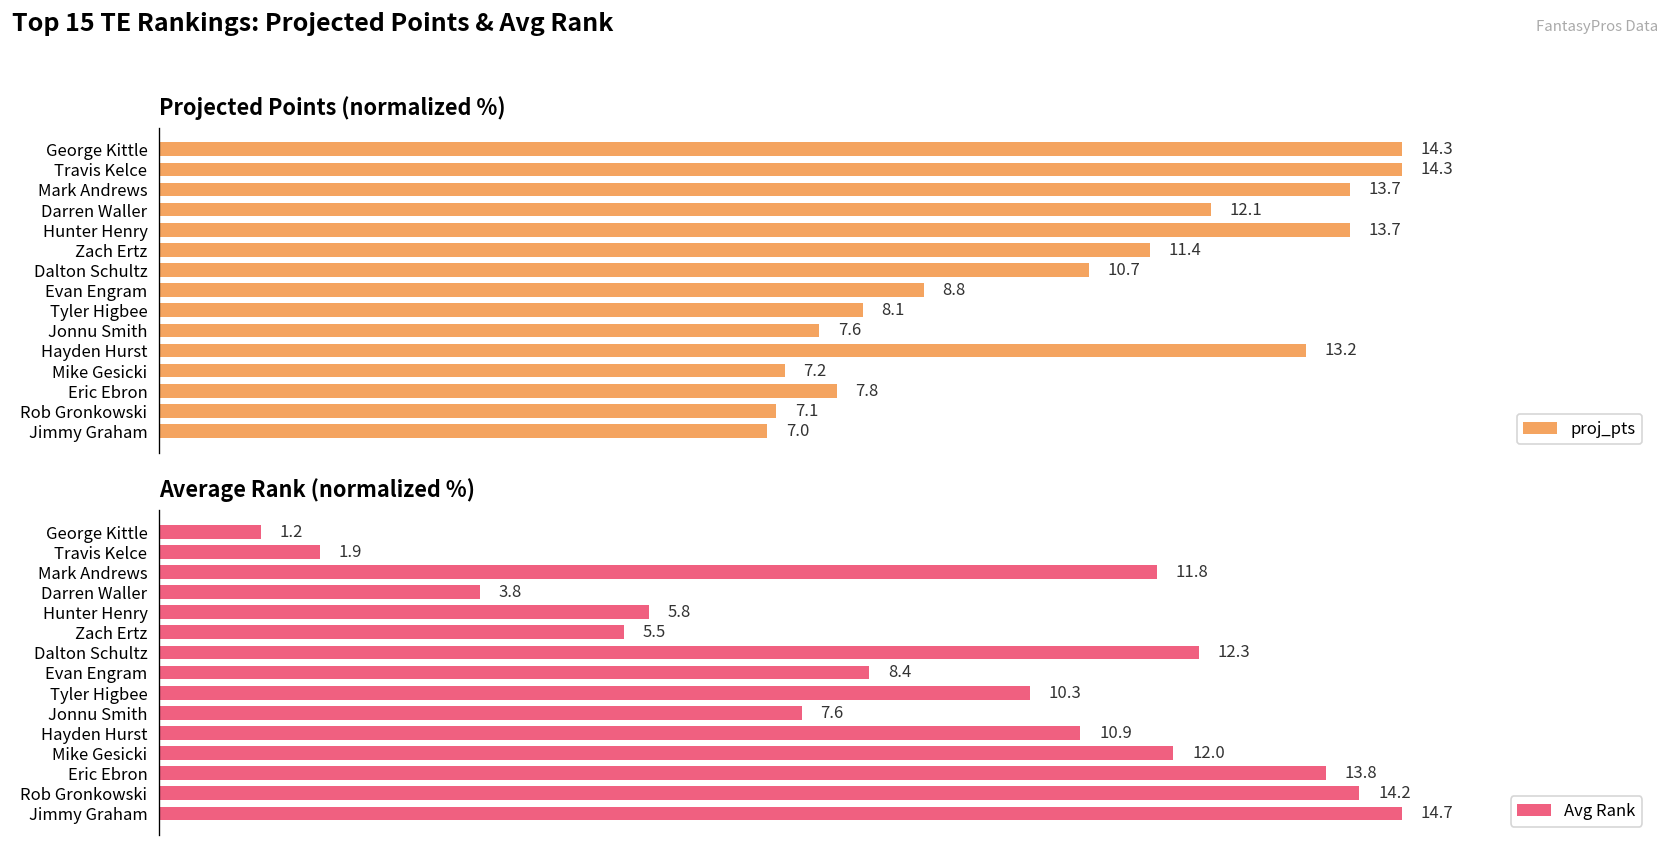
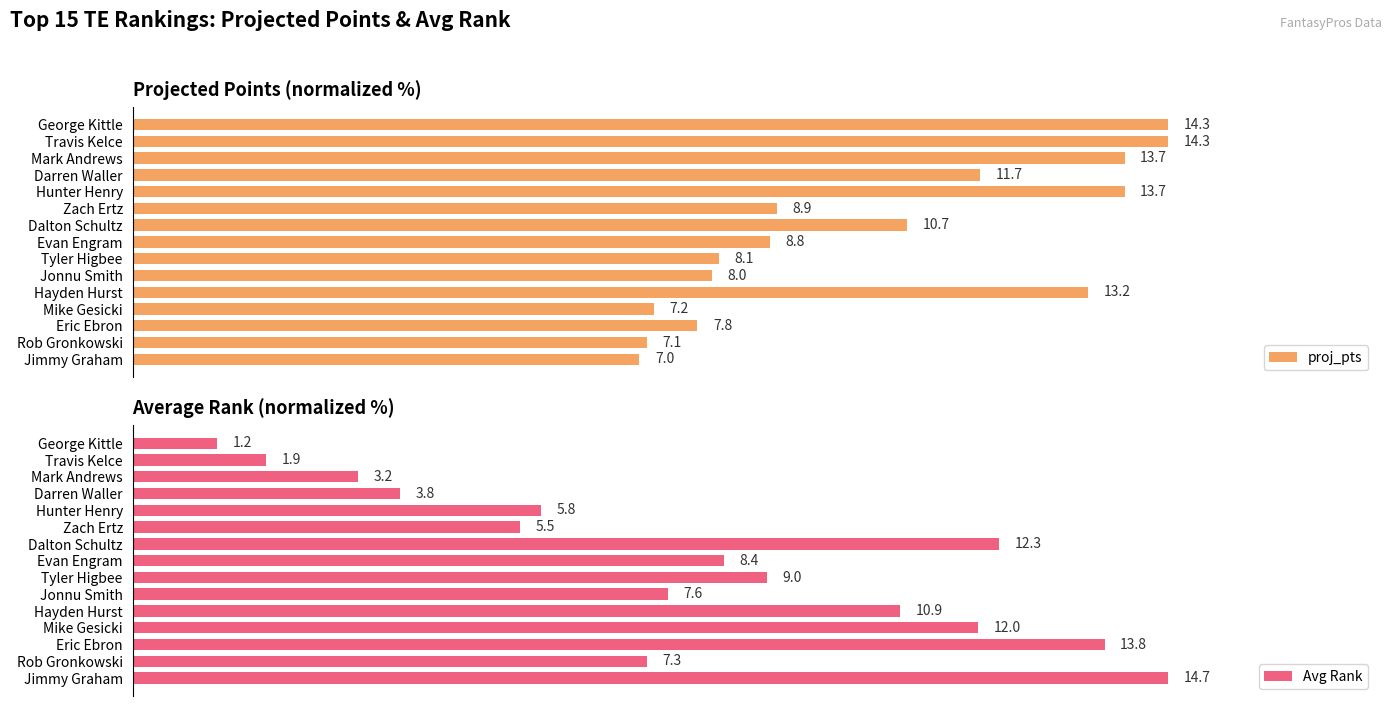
Projected Points (normalized %), Darren Waller: 12.1 -> 11.7
Projected Points (normalized %), Zach Ertz: 11.4 -> 8.9
Projected Points (normalized %), Jonnu Smith: 7.6 -> 8.0
Average Rank (normalized %), Mark Andrews: 11.8 -> 3.2
Average Rank (normalized %), Tyler Higbee: 10.3 -> 9.0
Average Rank (normalized %), Rob Gronkowski: 14.2 -> 7.3
